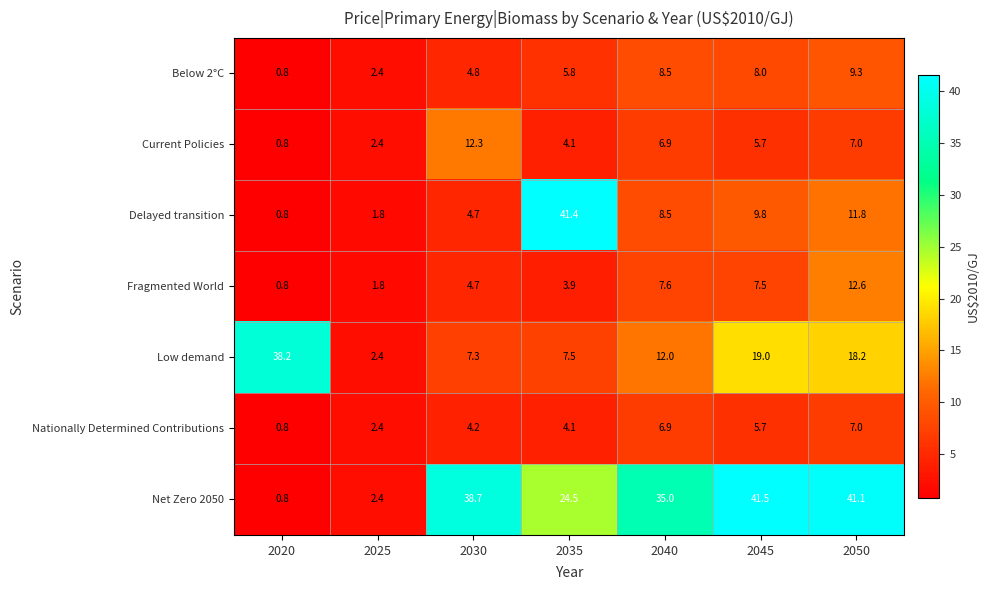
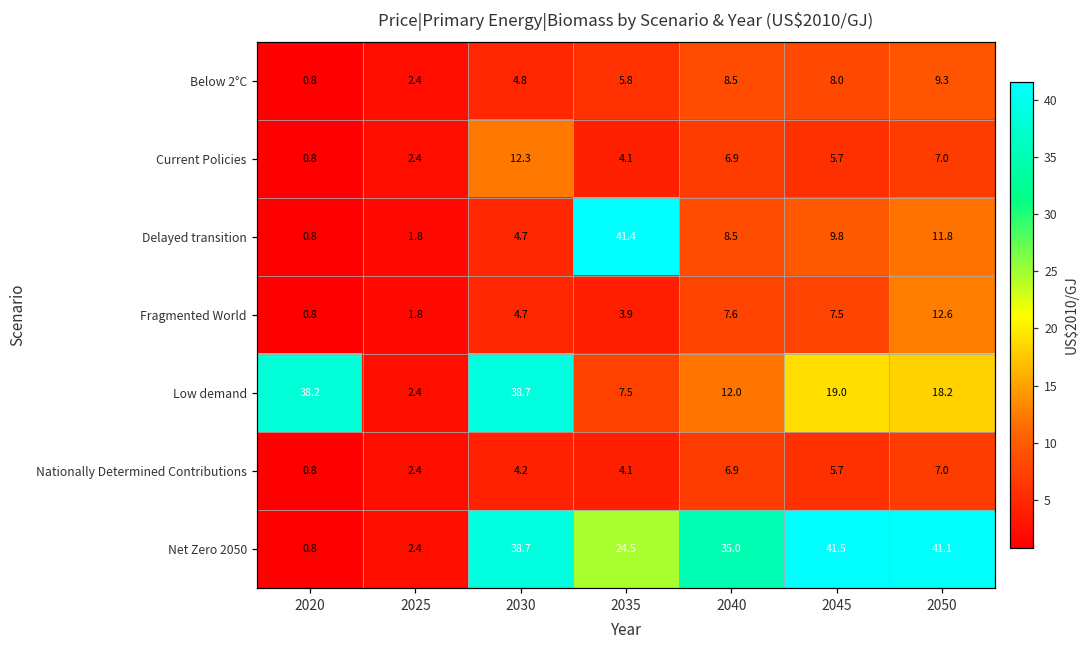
Low demand, 2030: 7.3 -> 38.7
